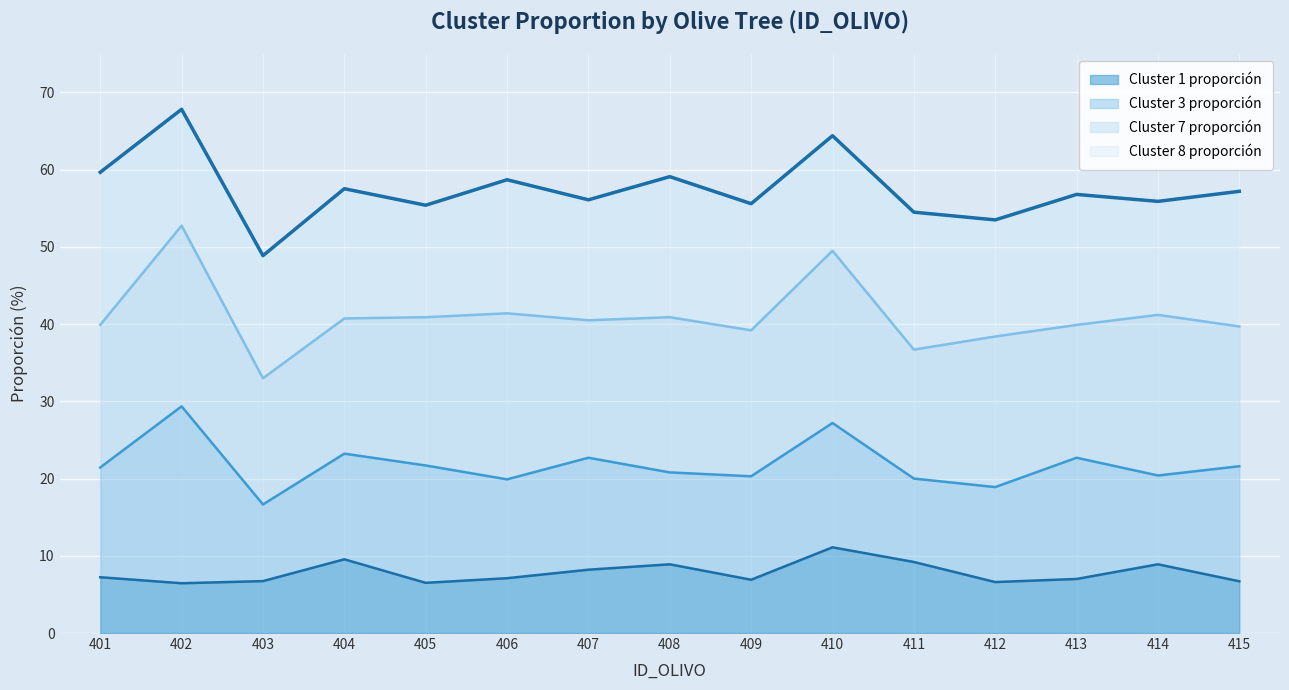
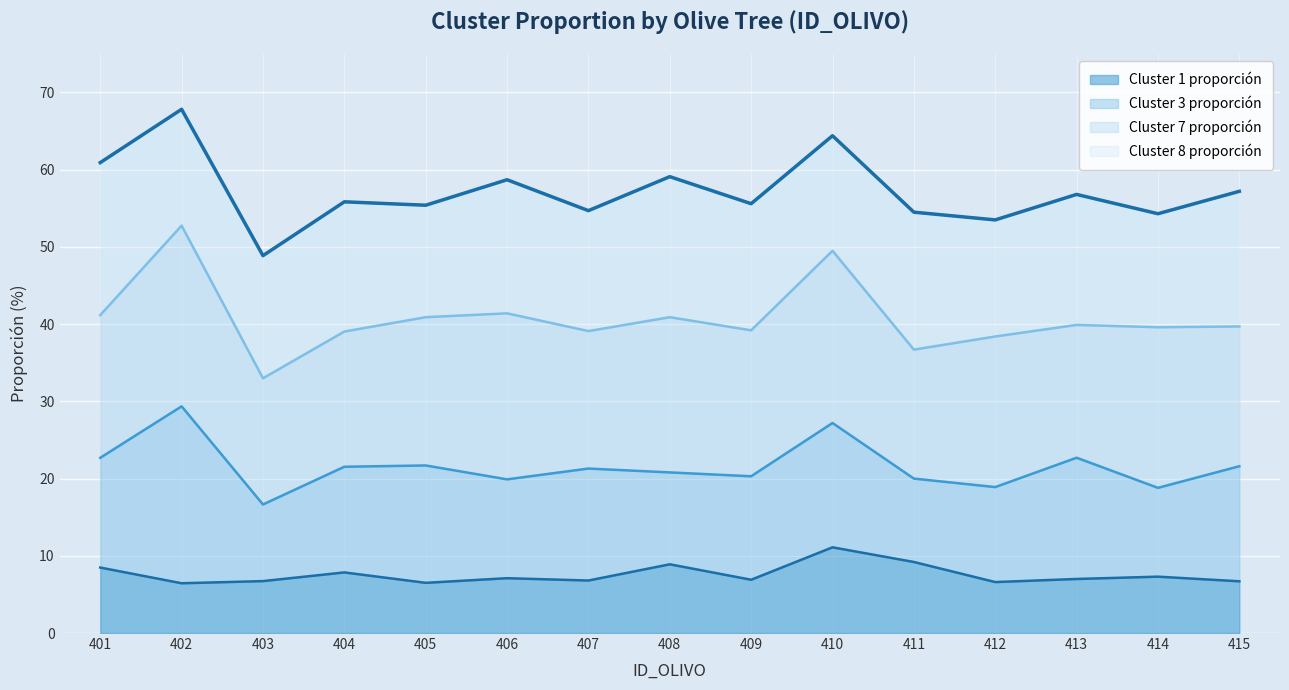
Cluster 1 proporción, 401: 7 -> 8
Cluster 1 proporción, 404: 10 -> 8
Cluster 1 proporción, 407: 8 -> 7
Cluster 1 proporción, 414: 9 -> 7
